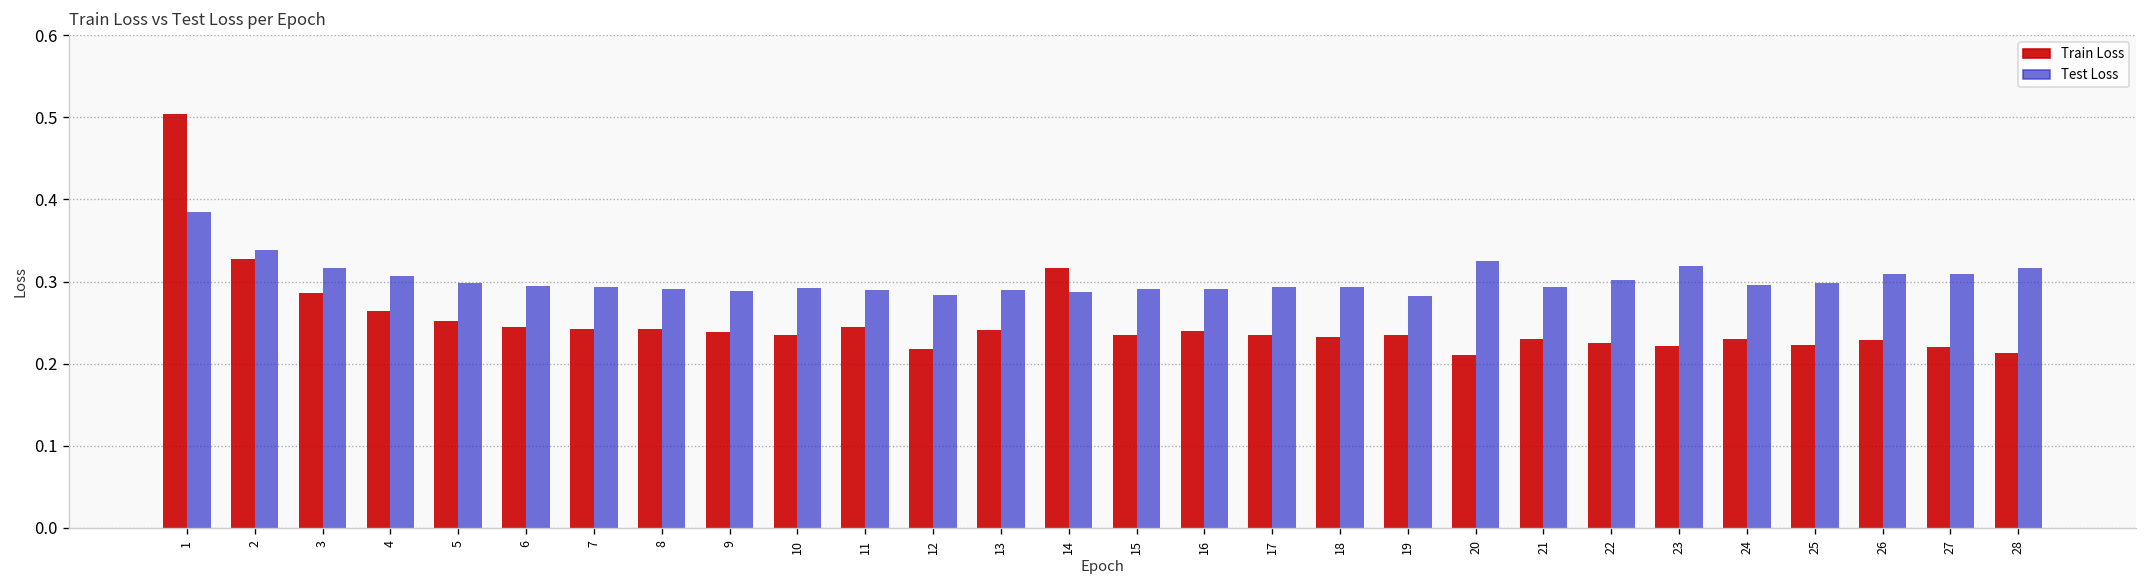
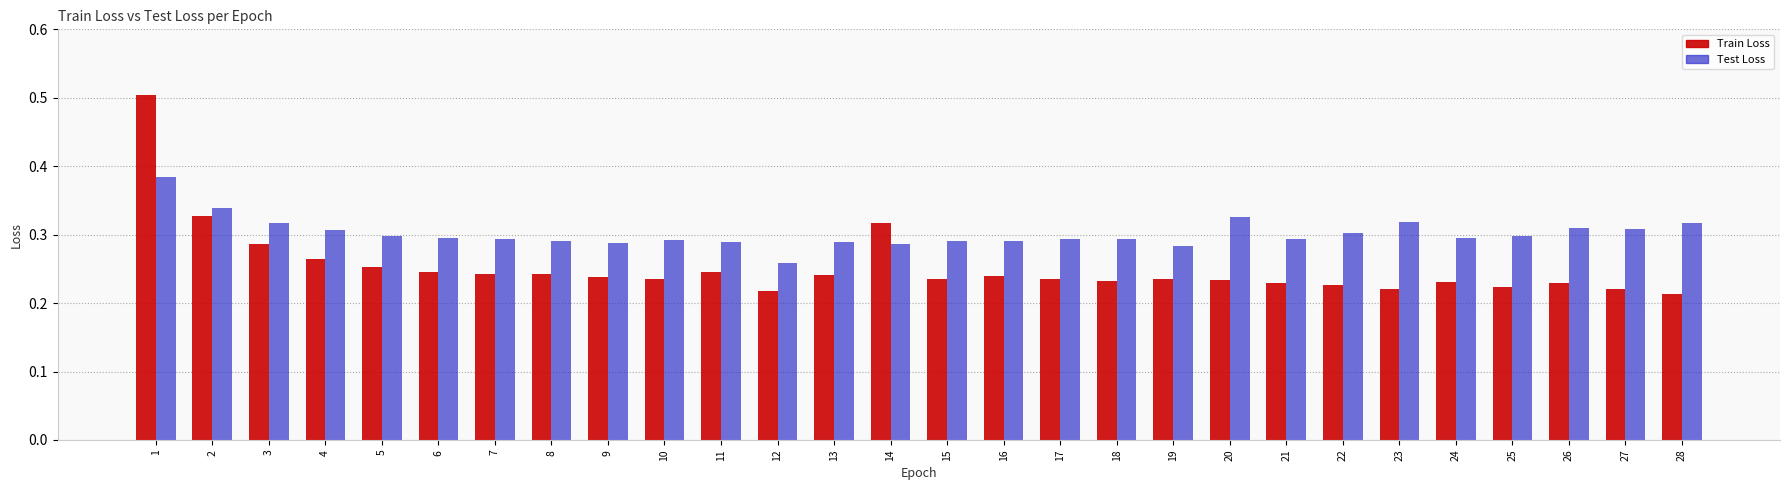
Test Loss, 12: 0.28 -> 0.26
Train Loss, 20: 0.21 -> 0.23
